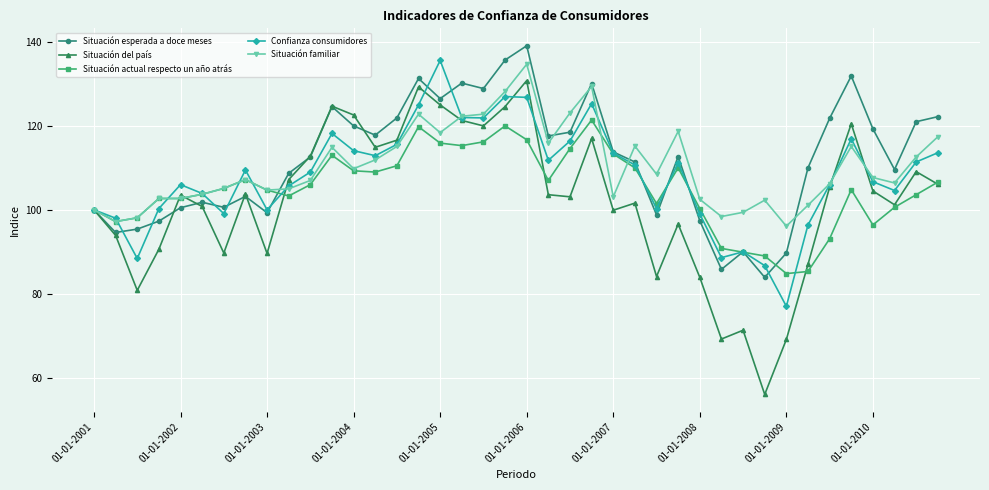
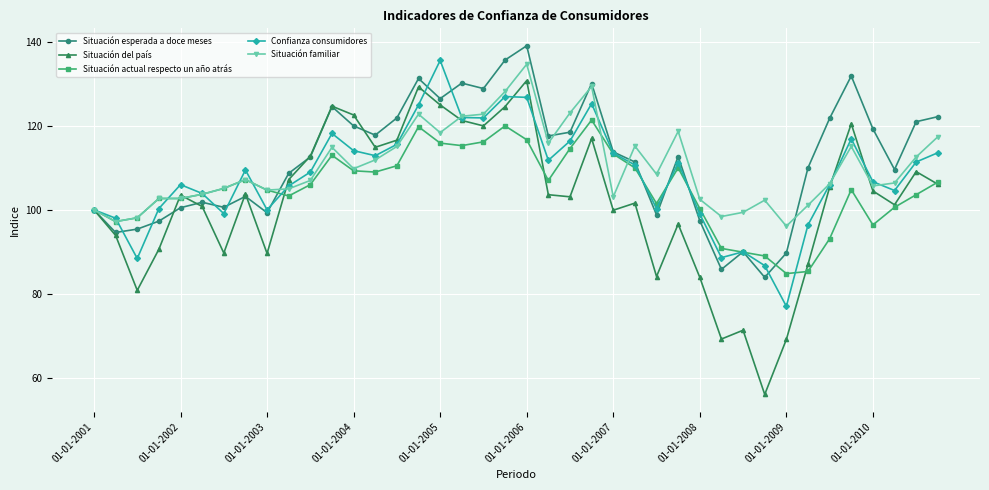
Situación familiar, 01-01-2010: 108 -> 106
